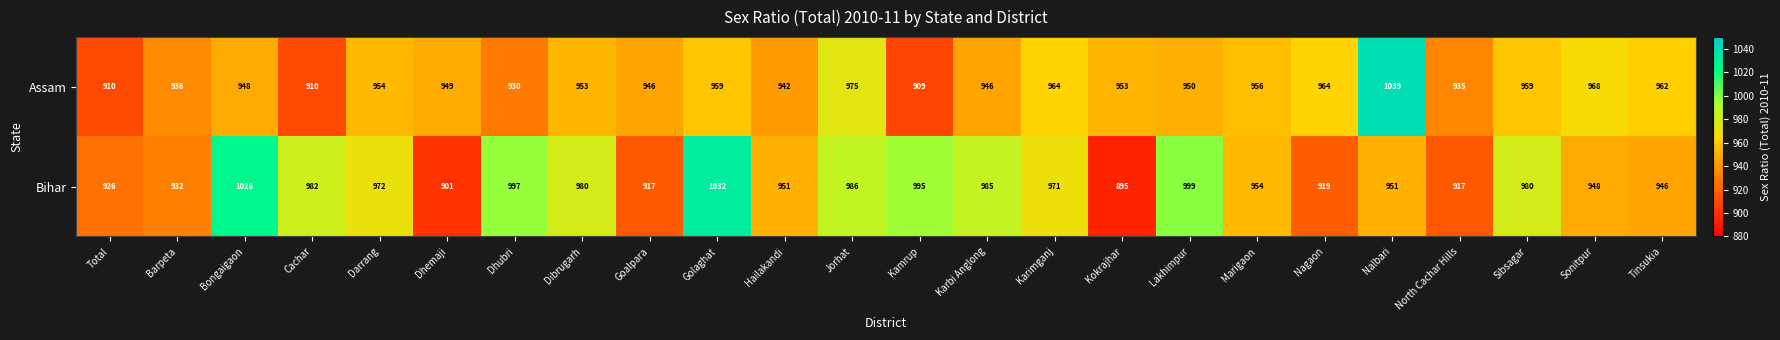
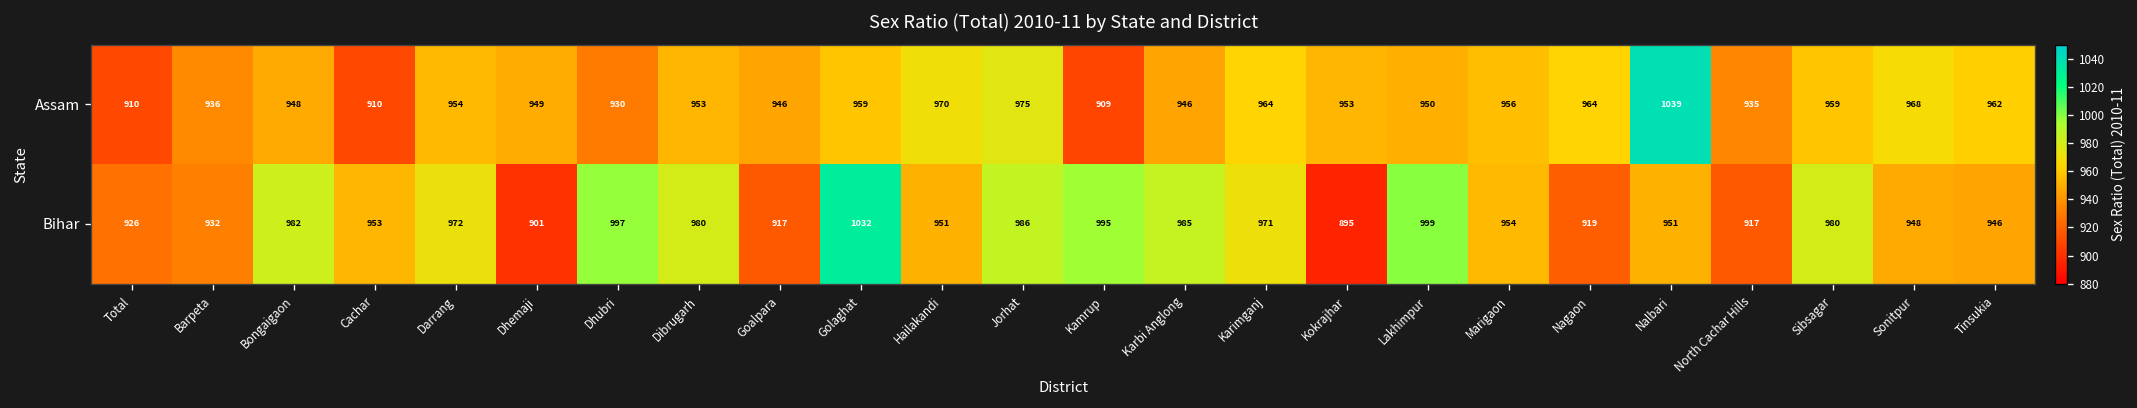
Assam, Hailakandi: 942 -> 970
Bihar, Bongaigaon: 1026 -> 982
Bihar, Cachar: 982 -> 953
